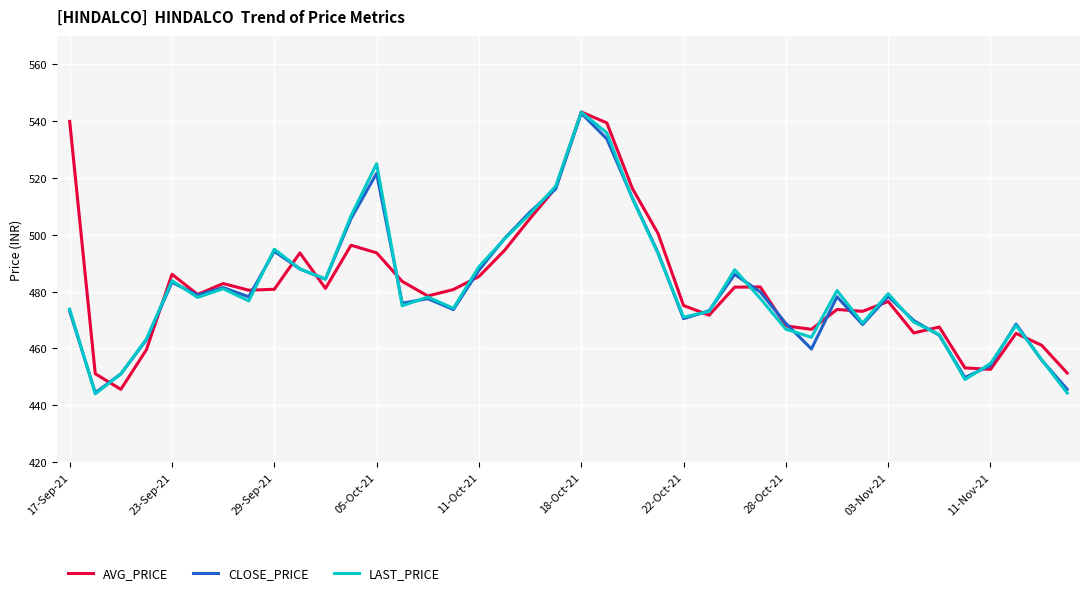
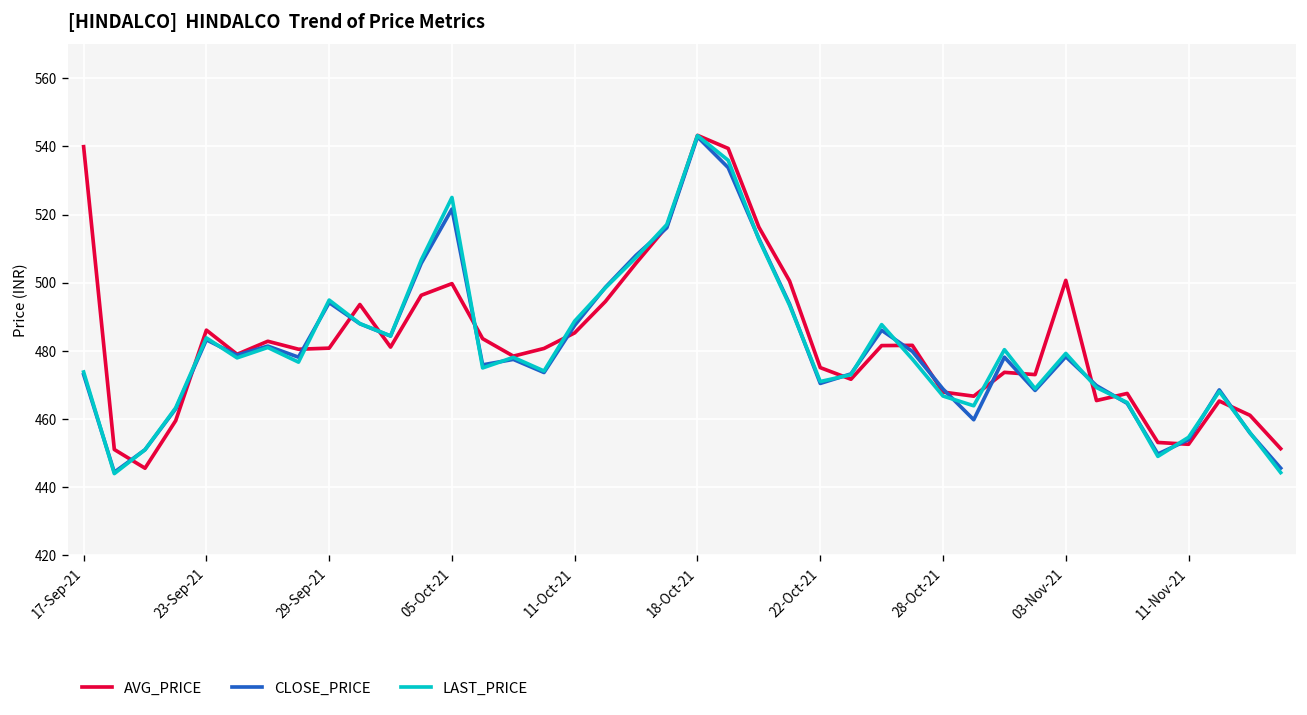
AVG_PRICE, 05-Oct-21: 494 -> 500
AVG_PRICE, 03-Nov-21: 477 -> 501
